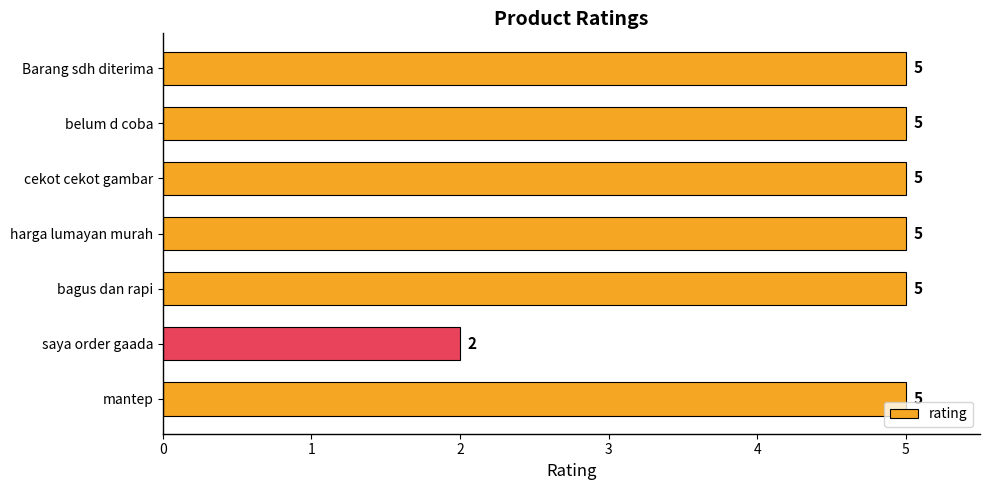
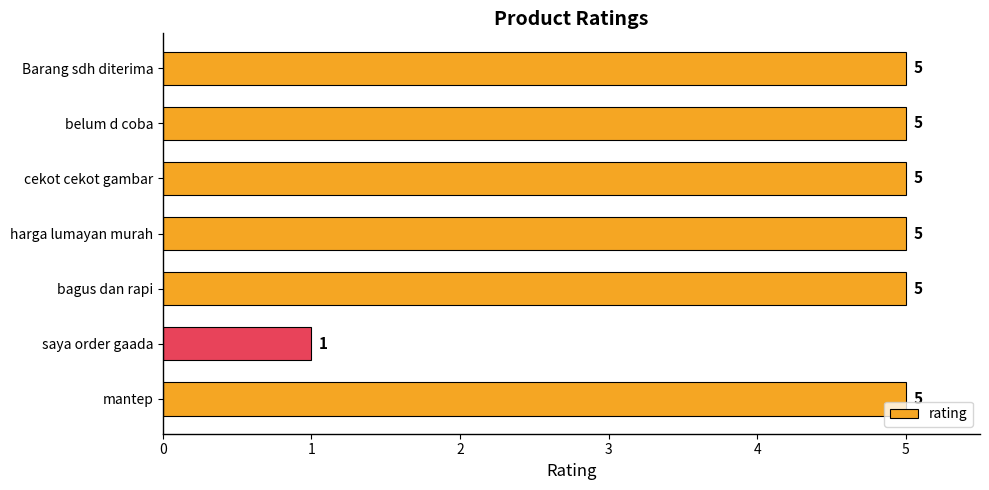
saya order gaada: 2 -> 1
